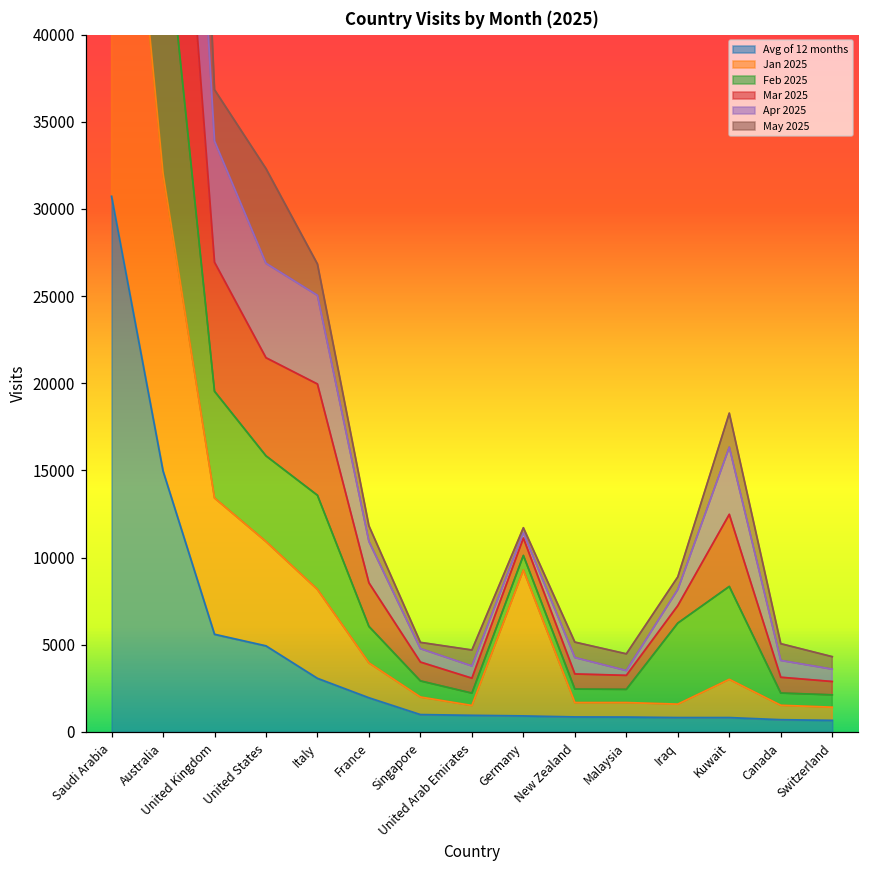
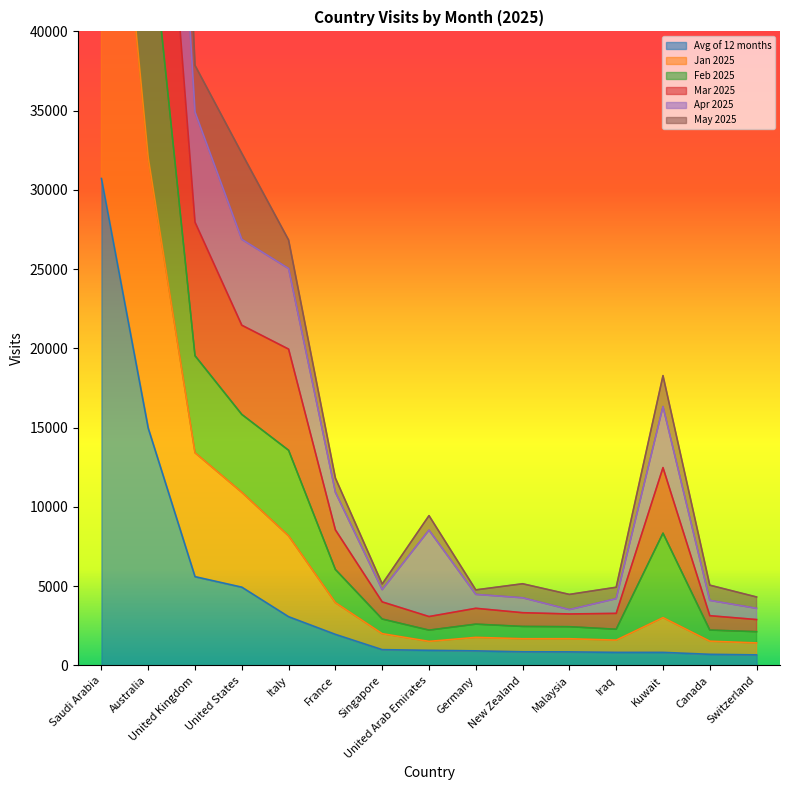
Mar 2025, United Kingdom: 7400 -> 8400
Apr 2025, United Arab Emirates: 700 -> 5500
Jan 2025, Germany: 8400 -> 900
Apr 2025, Germany: 300 -> 900
Feb 2025, Iraq: 4600 -> 700
